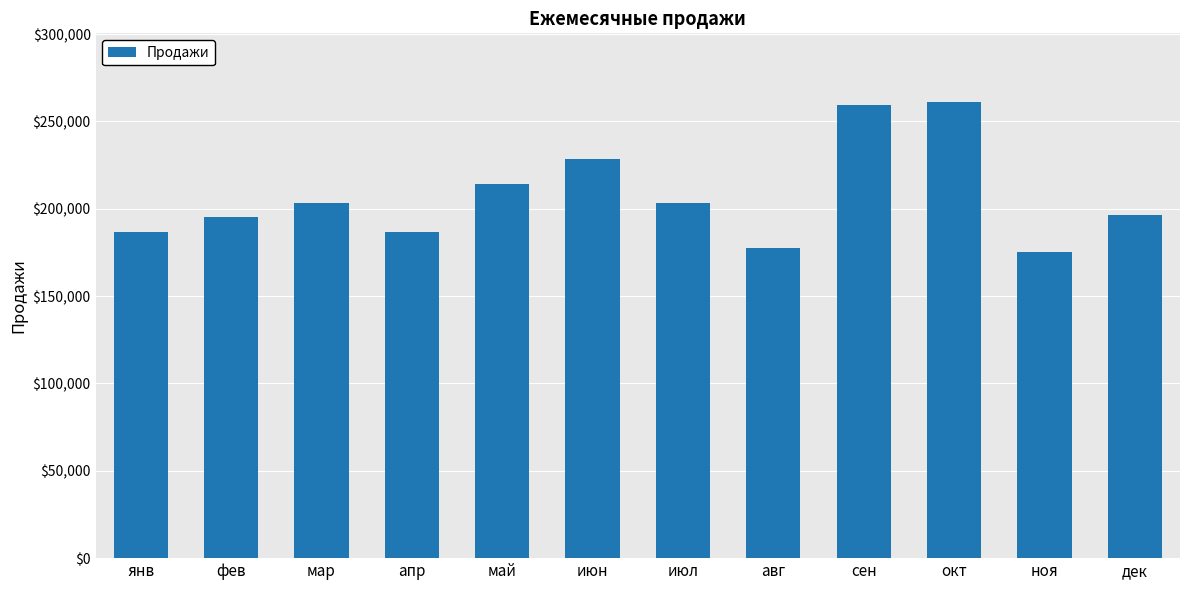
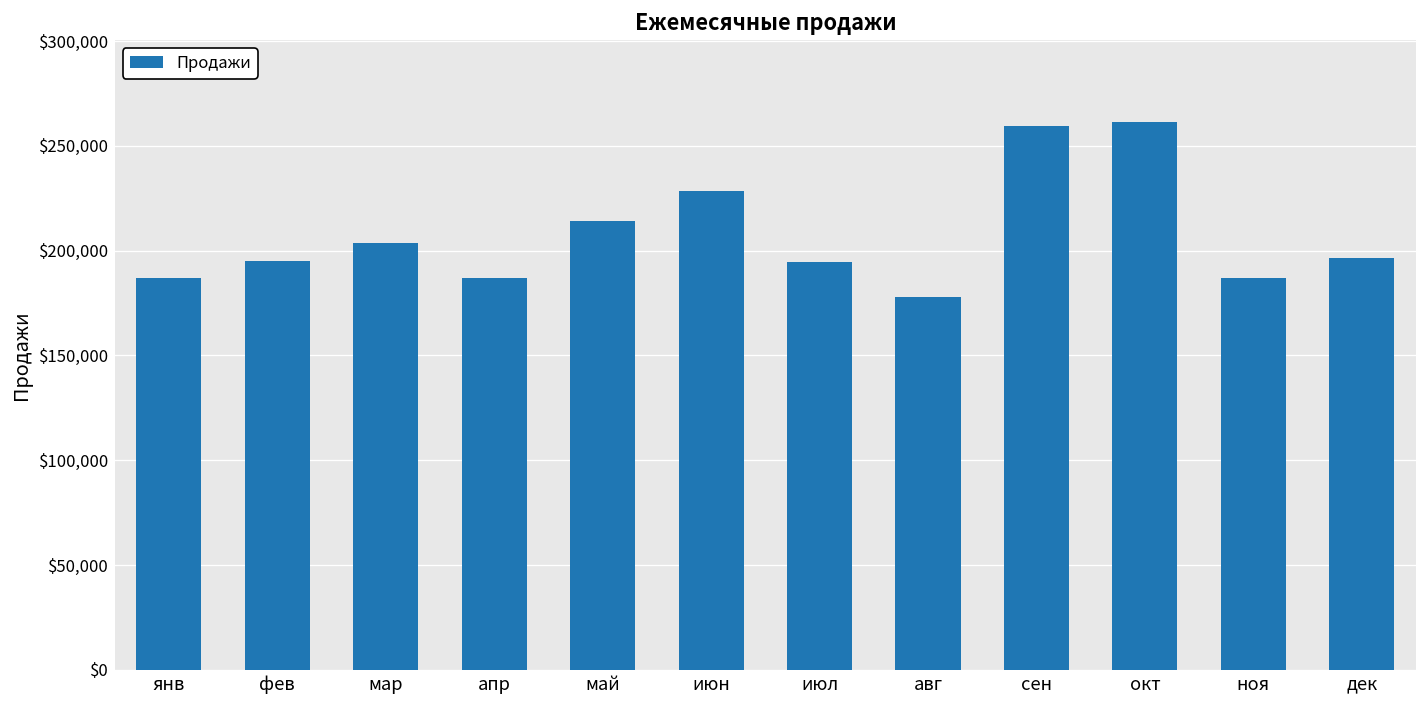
июл: $203,000 -> $195,000
ноя: $175,000 -> $187,000
